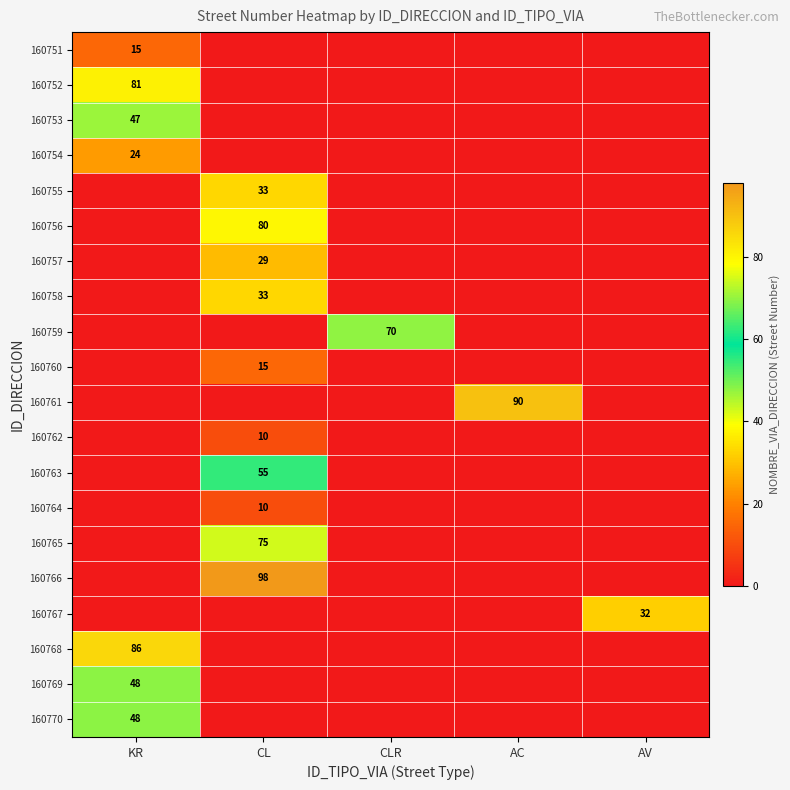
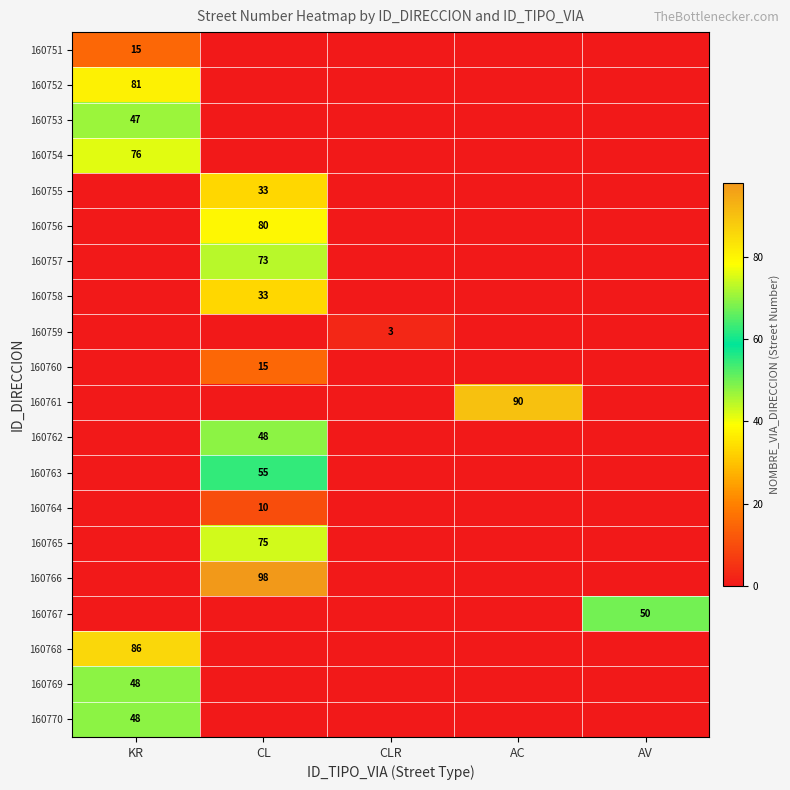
160754, KR: 24 -> 76
160757, CL: 29 -> 73
160759, CLR: 70 -> 3
160762, CL: 10 -> 48
160767, AV: 32 -> 50
